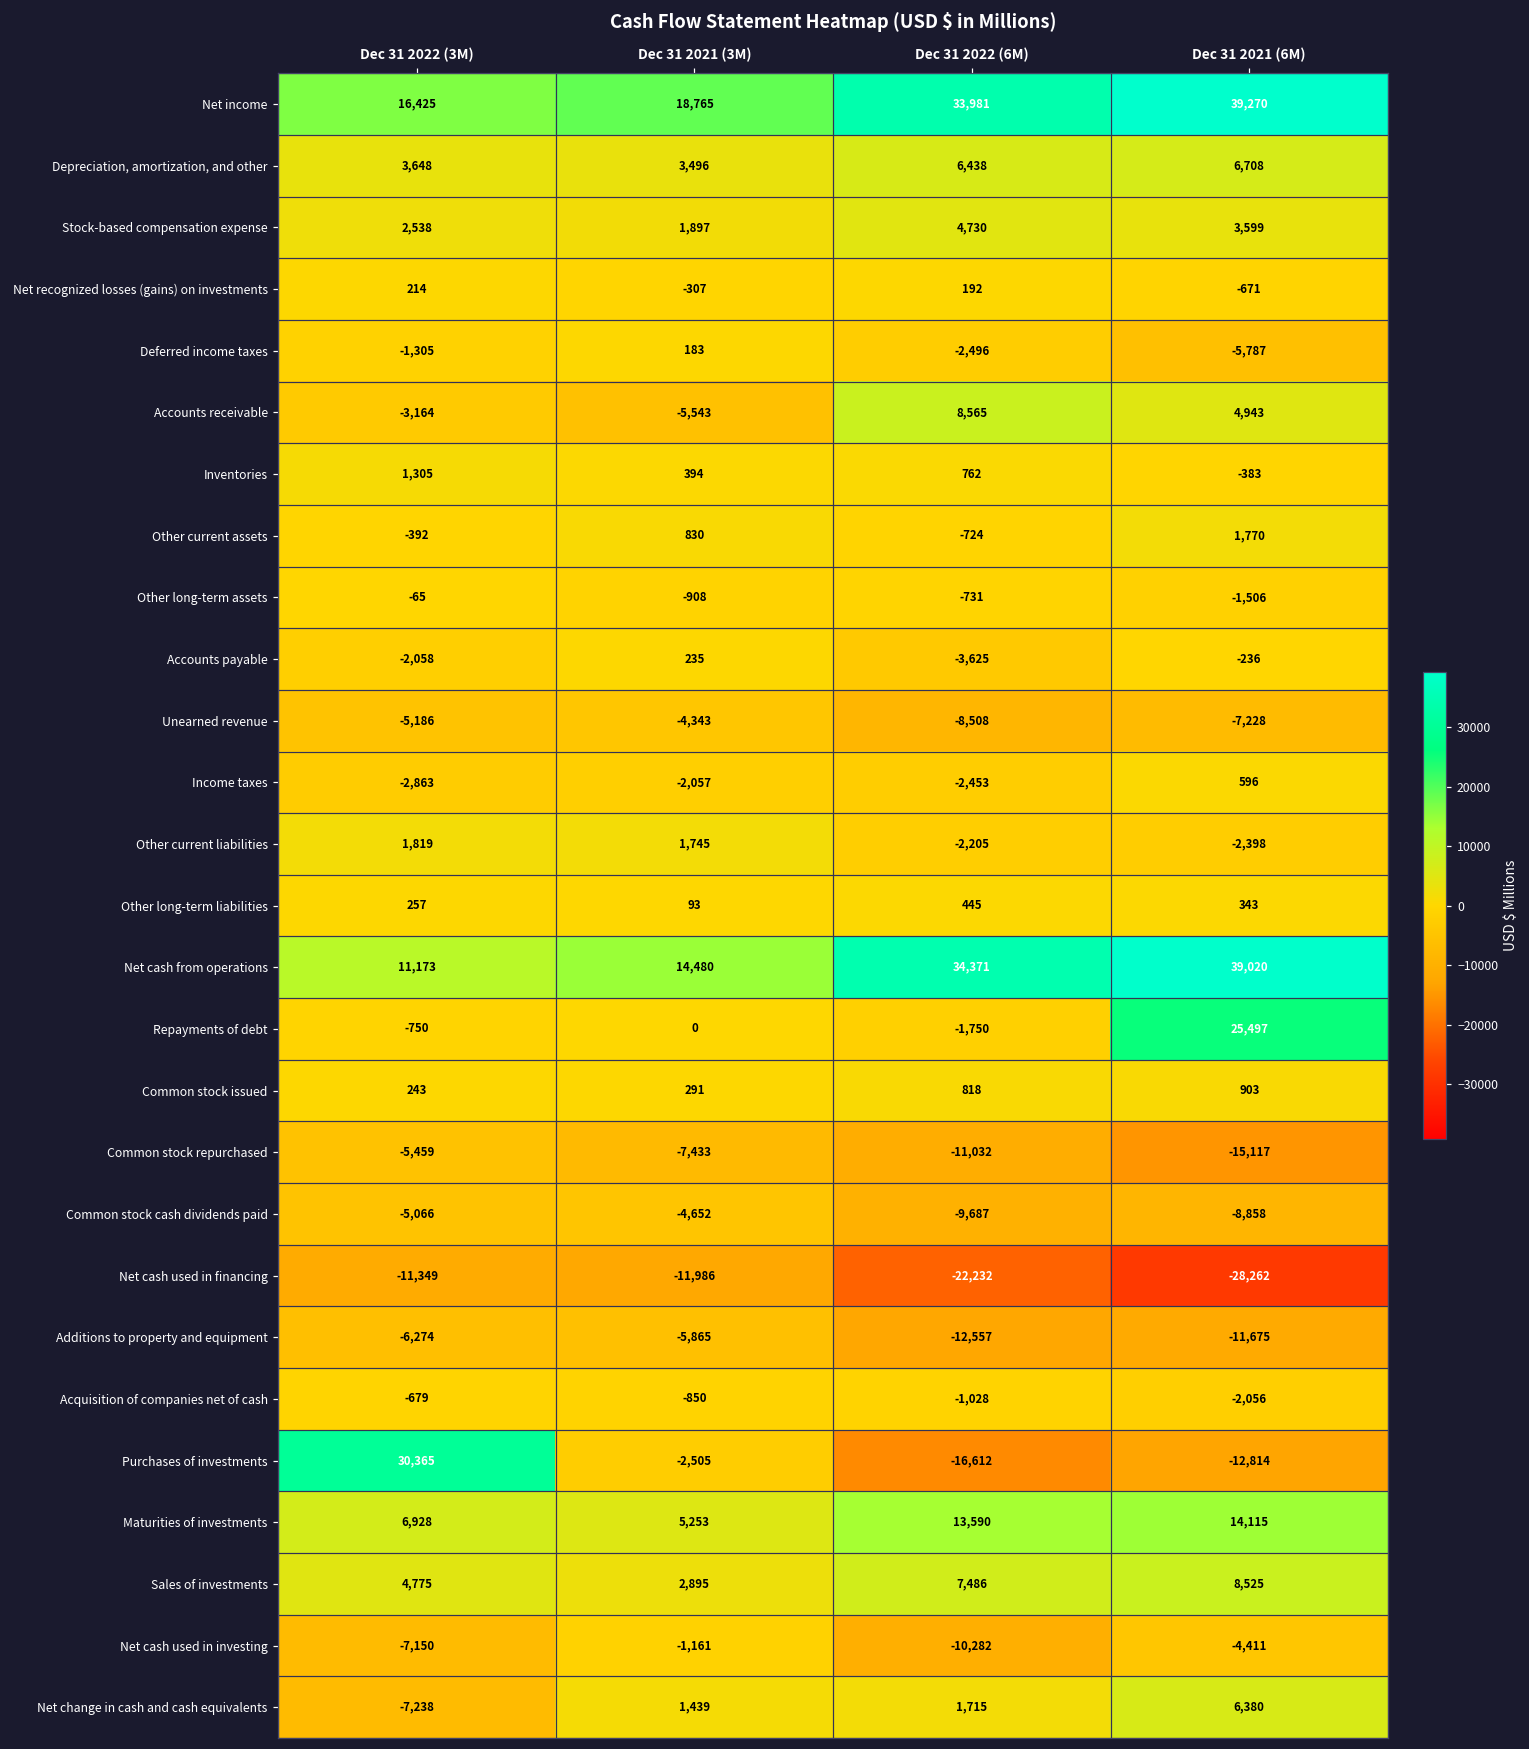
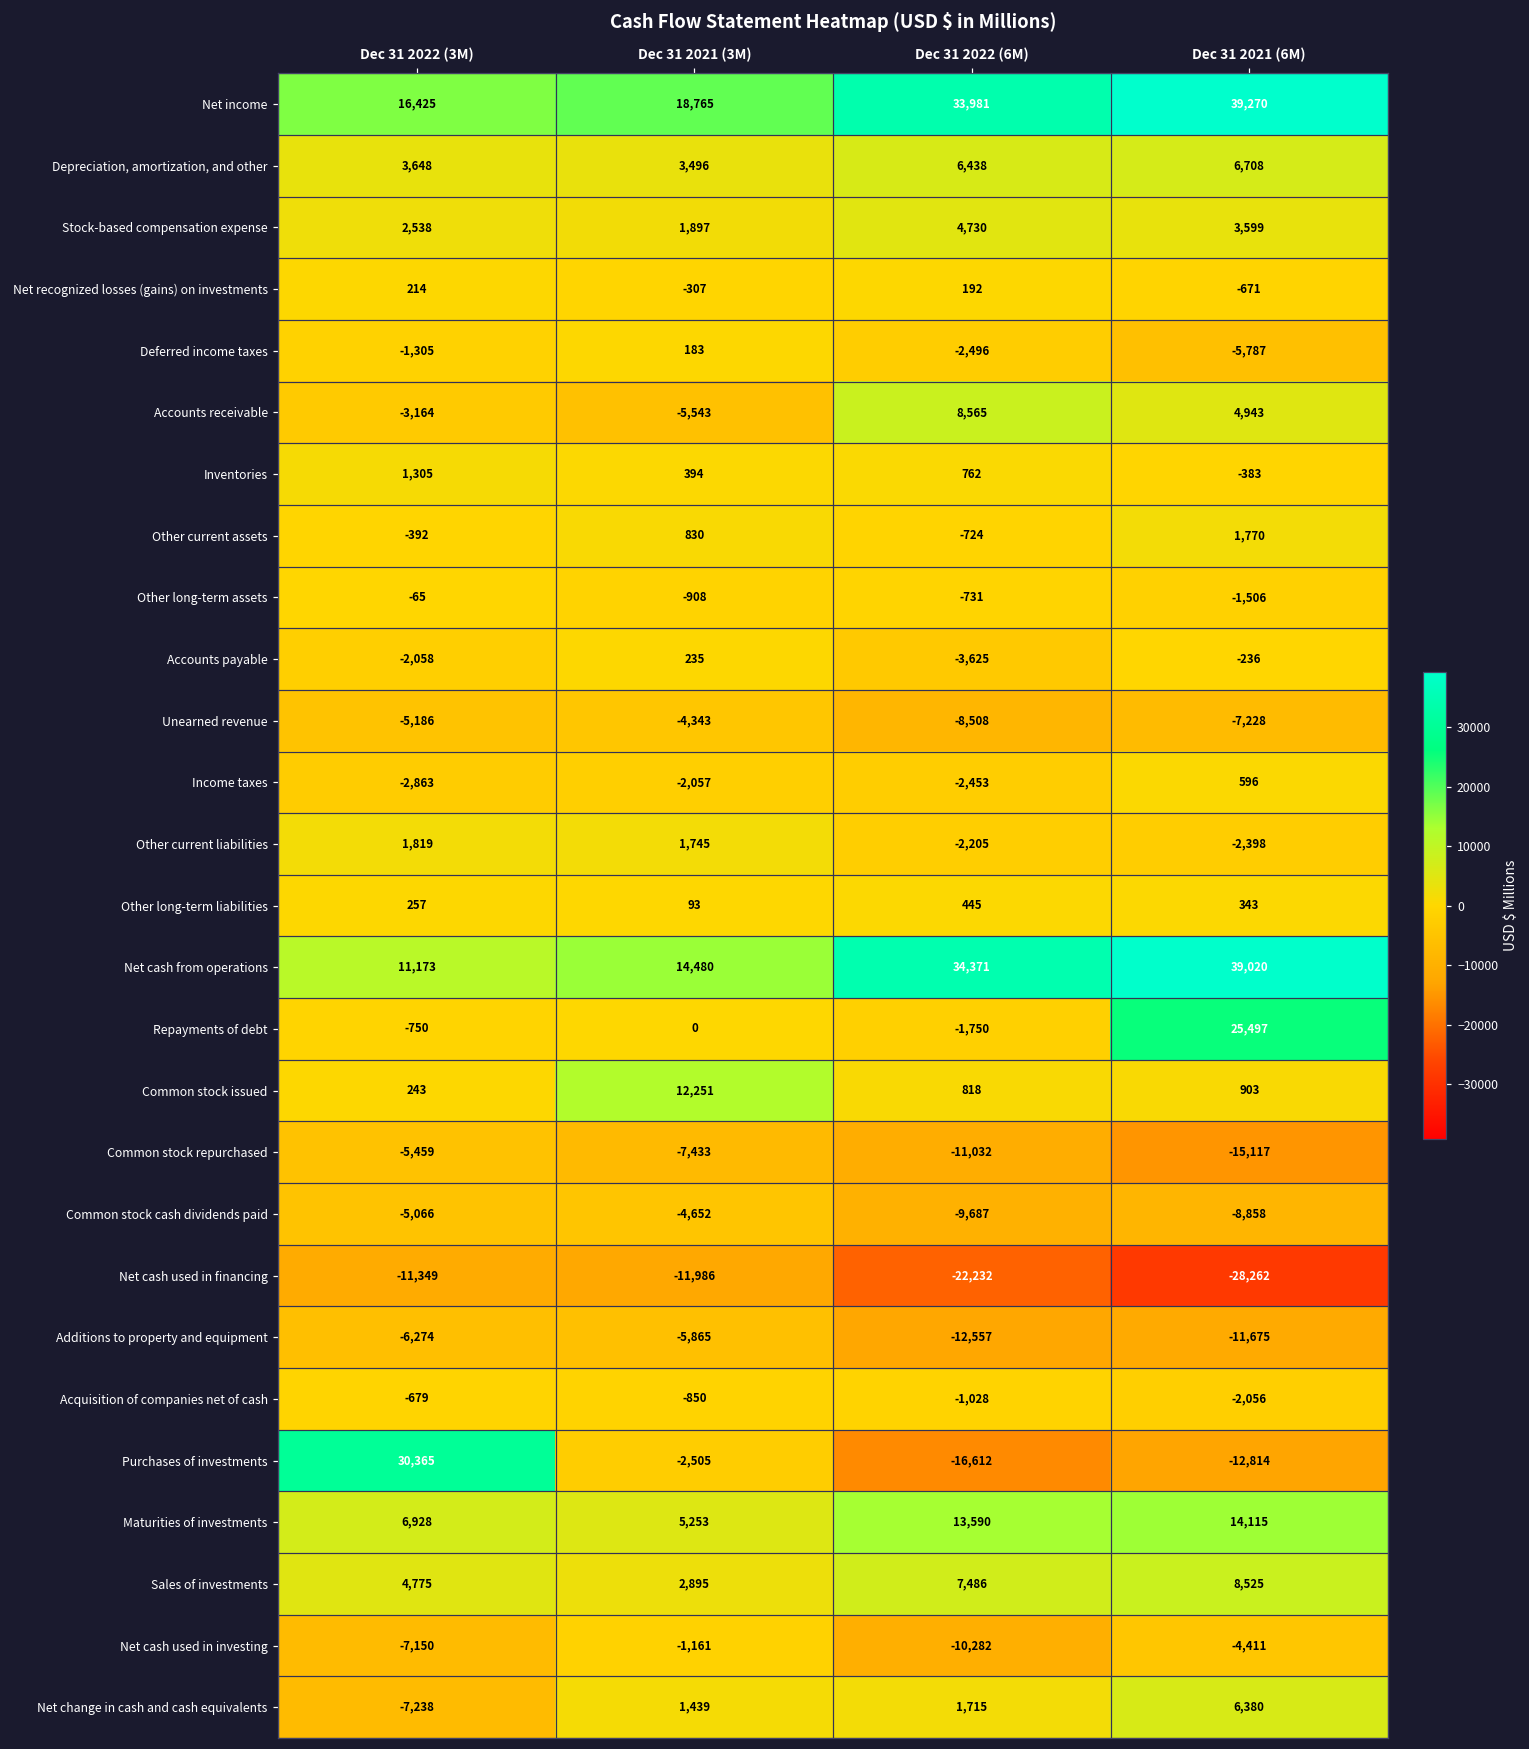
Common stock issued, Dec 31 2021 (3M): 291 -> 12,251
